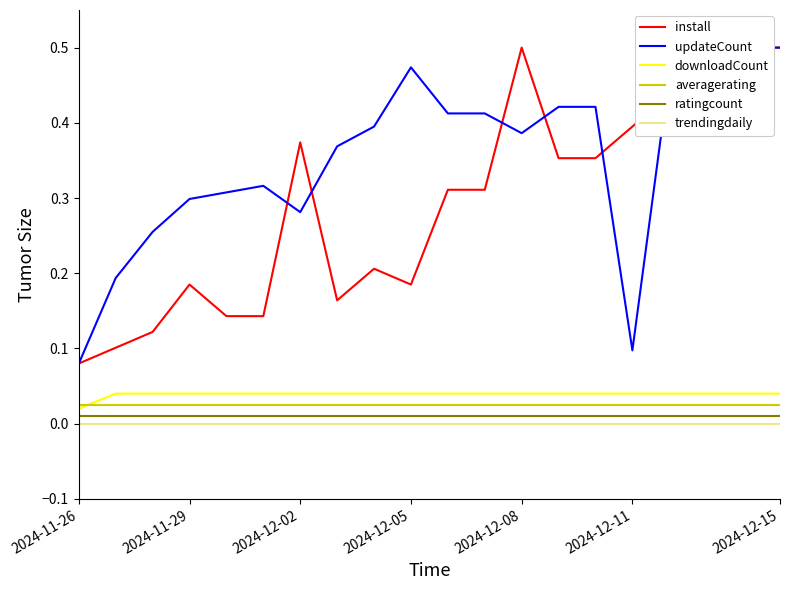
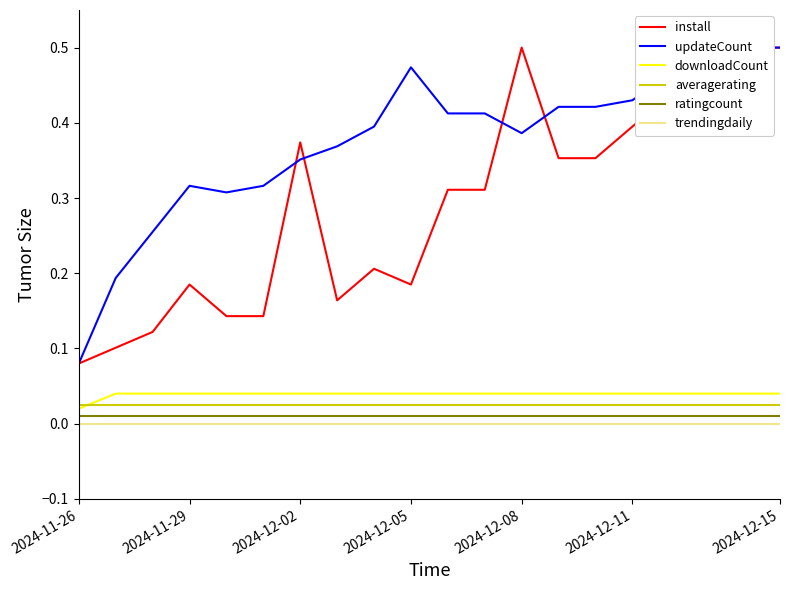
updateCount, 2024-11-29: 0.30 -> 0.32
updateCount, 2024-12-02: 0.28 -> 0.35
updateCount, 2024-12-11: 0.10 -> 0.43
